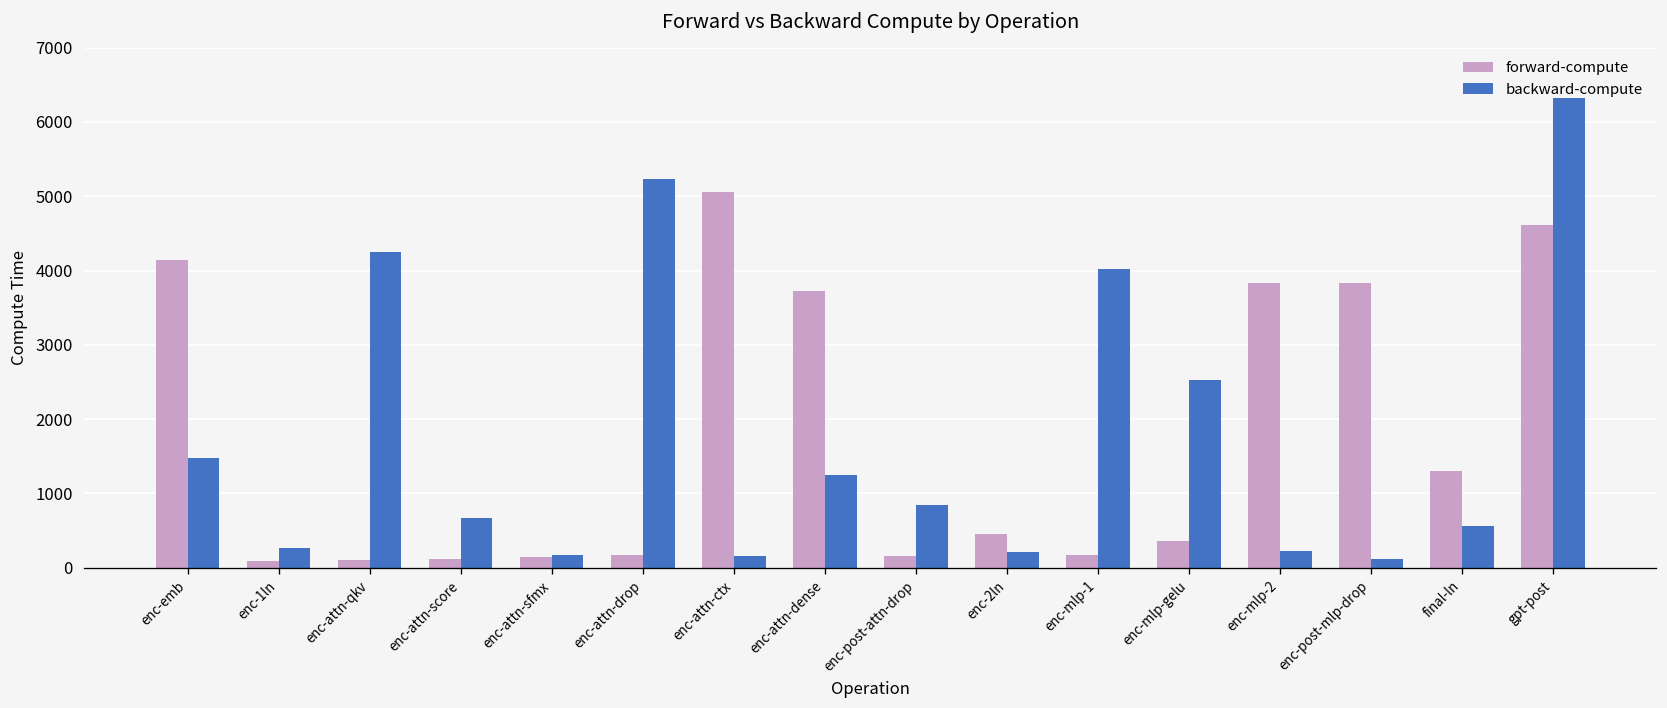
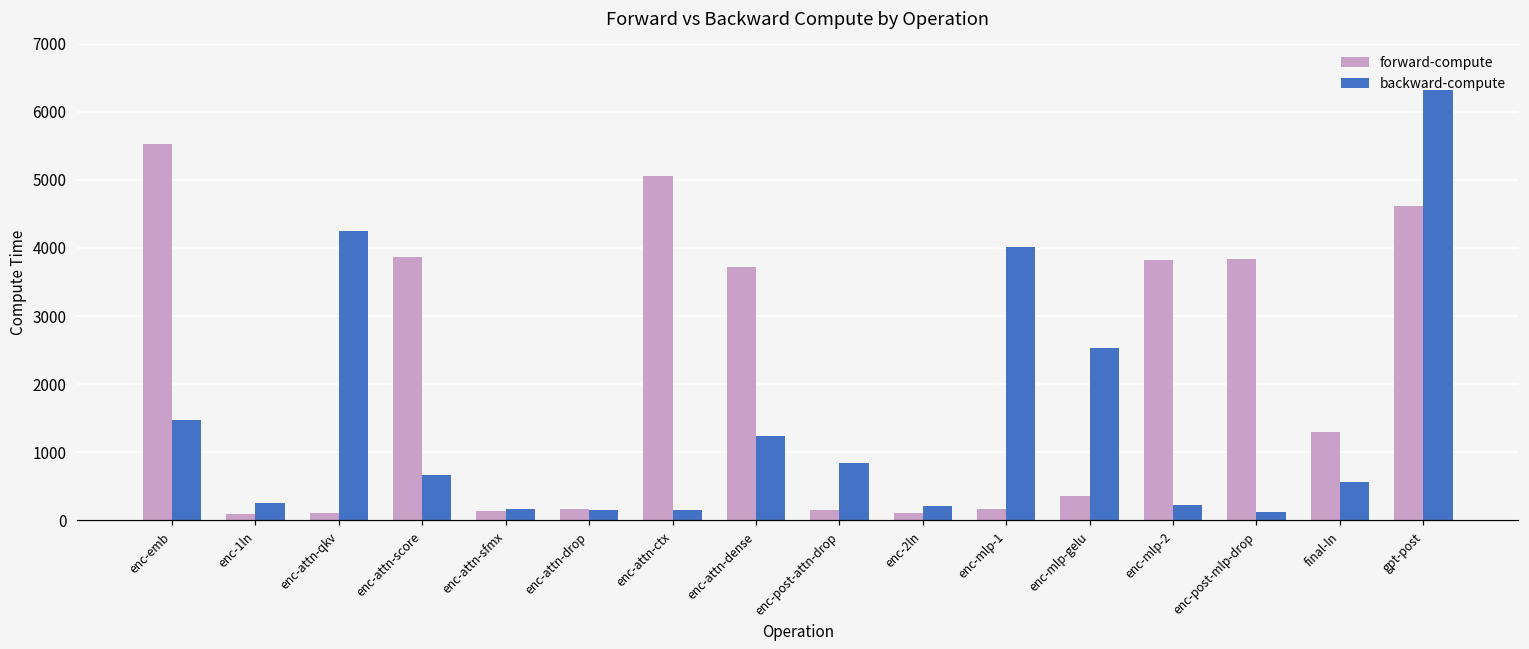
forward-compute, enc-emb: 4100 -> 5500
forward-compute, enc-attn-score: 100 -> 3900
backward-compute, enc-attn-drop: 5200 -> 200
forward-compute, enc-2ln: 500 -> 100
